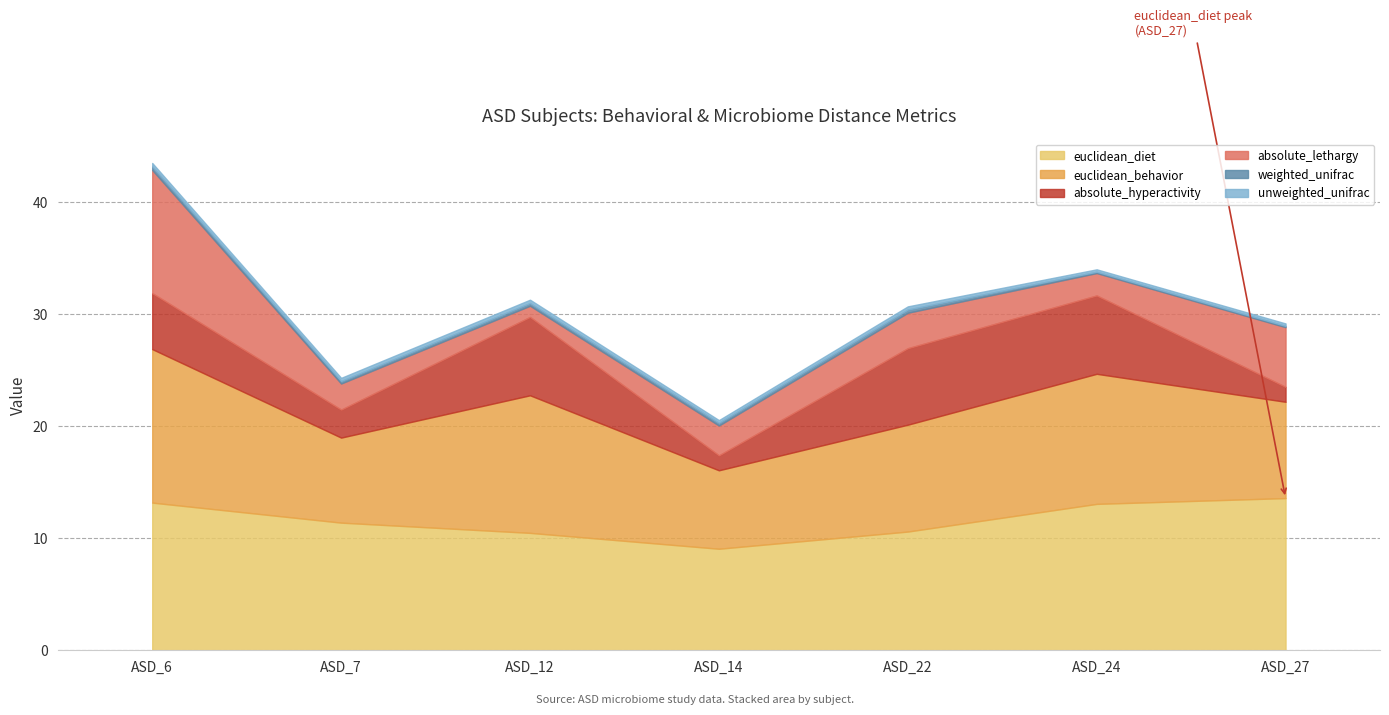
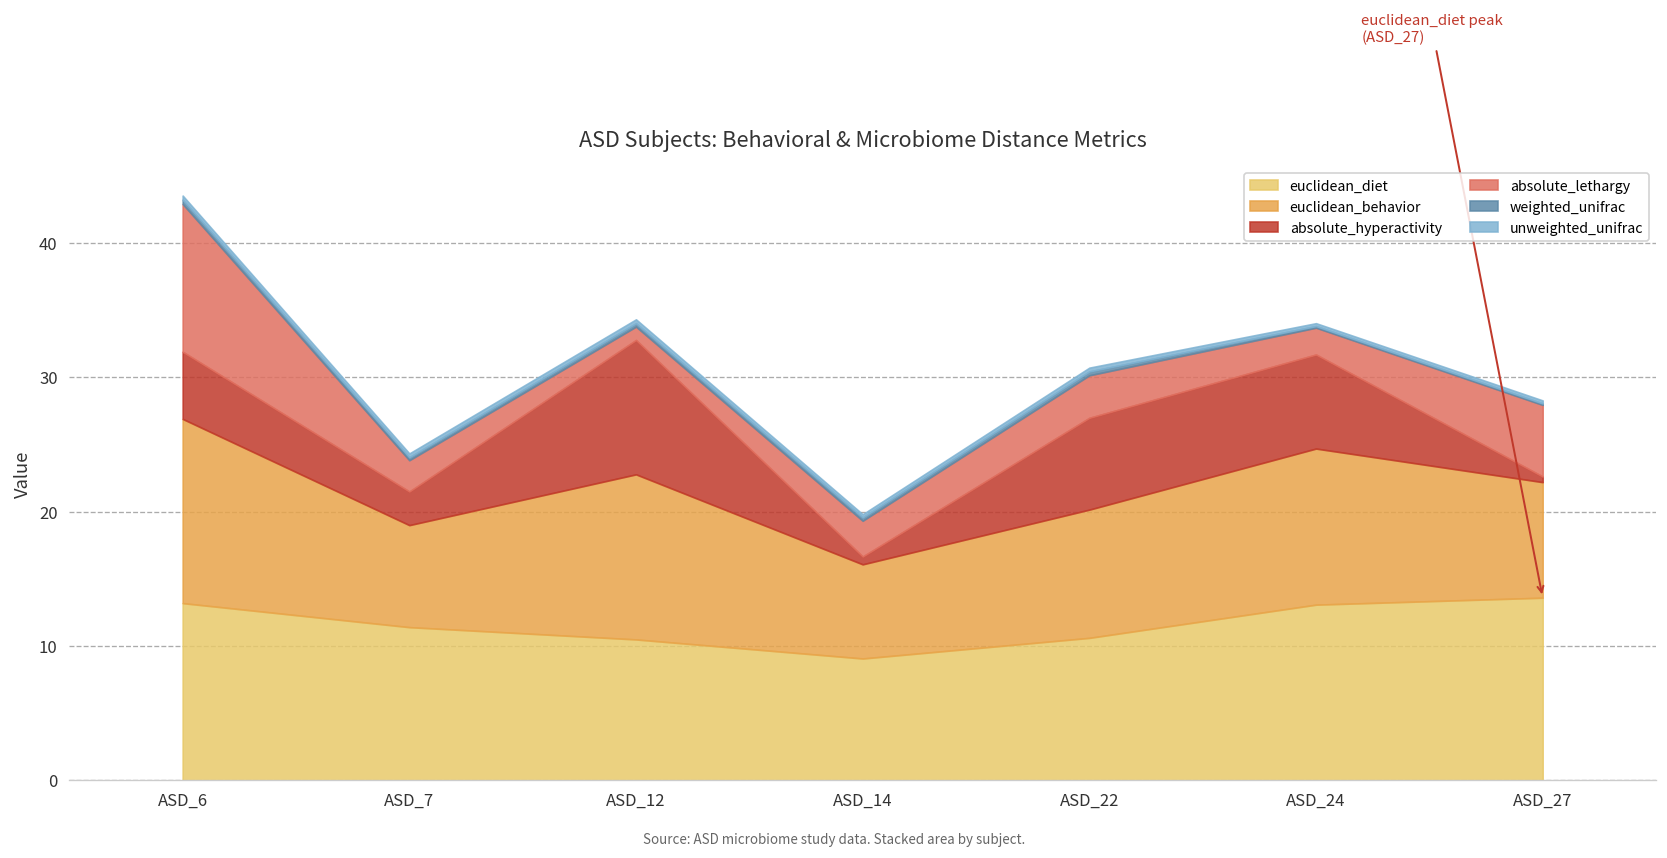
absolute_hyperactivity, ASD_12: 7 -> 10
absolute_hyperactivity, ASD_14: 1.3 -> 0.6
absolute_hyperactivity, ASD_27: 1.3 -> 0.4
